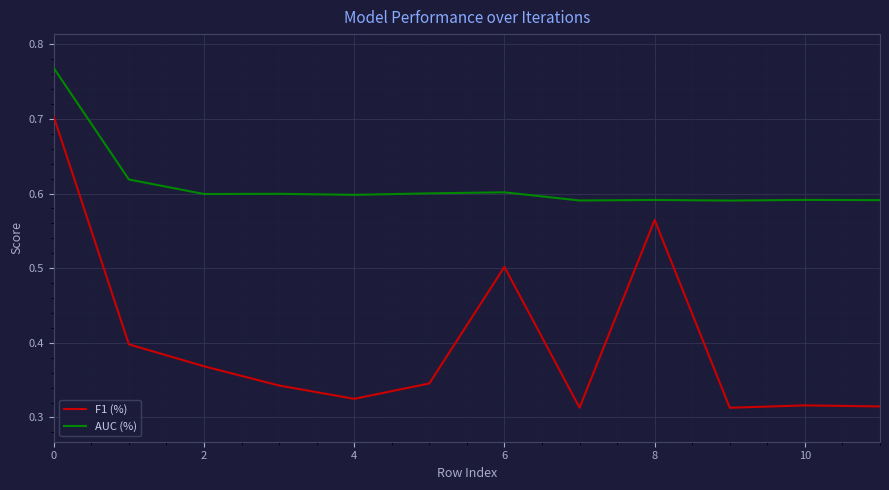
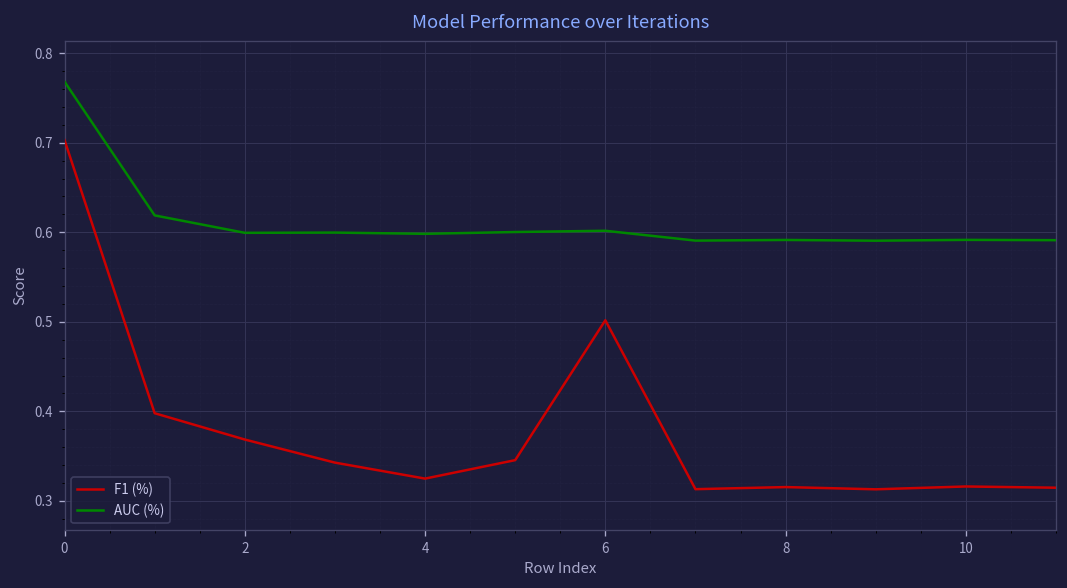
F1 (%), 8: 0.56 -> 0.32
